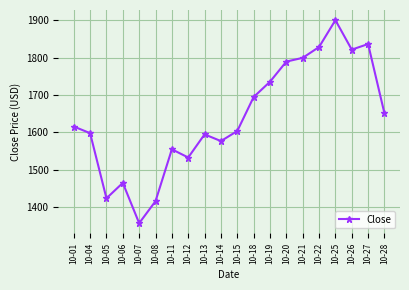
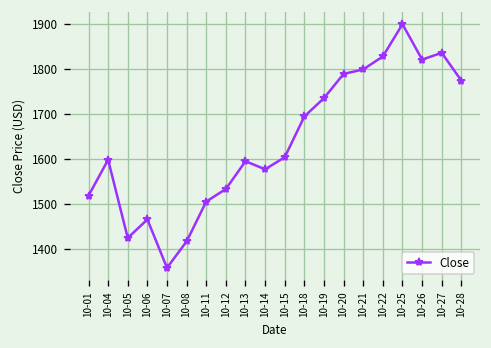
10-01: 1620 -> 1520
10-11: 1550 -> 1510
10-28: 1650 -> 1770
